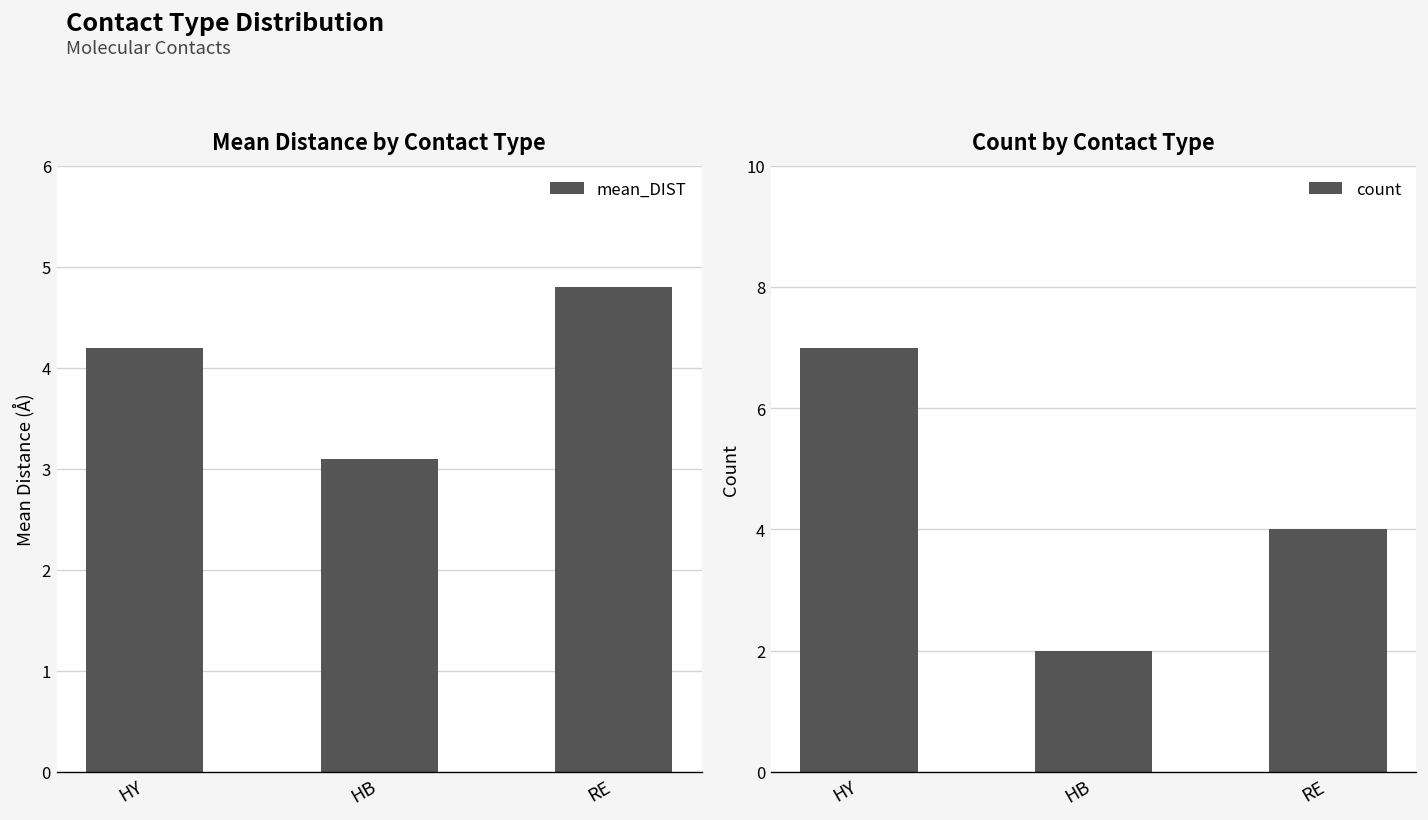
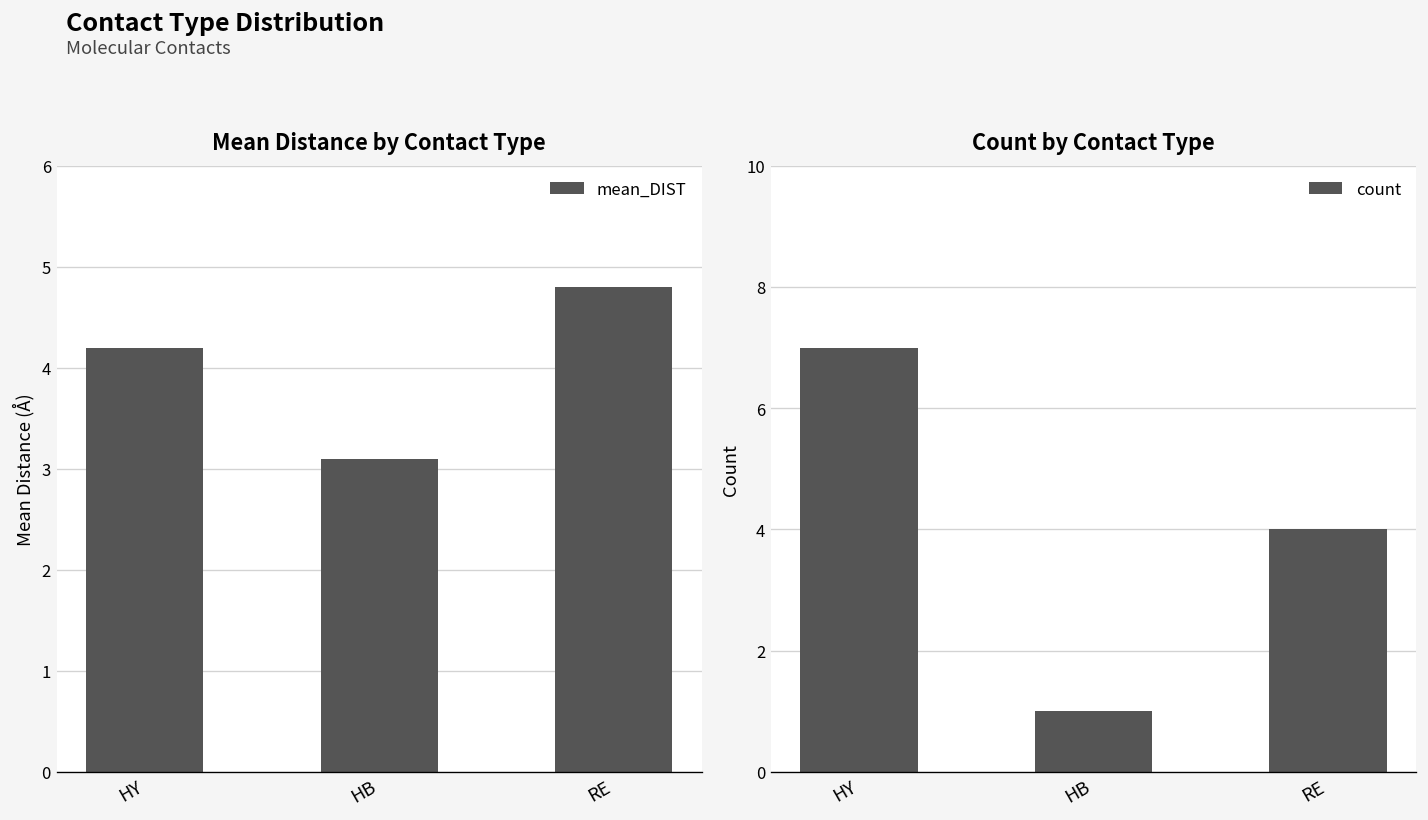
Count by Contact Type, HB: 2 -> 1
